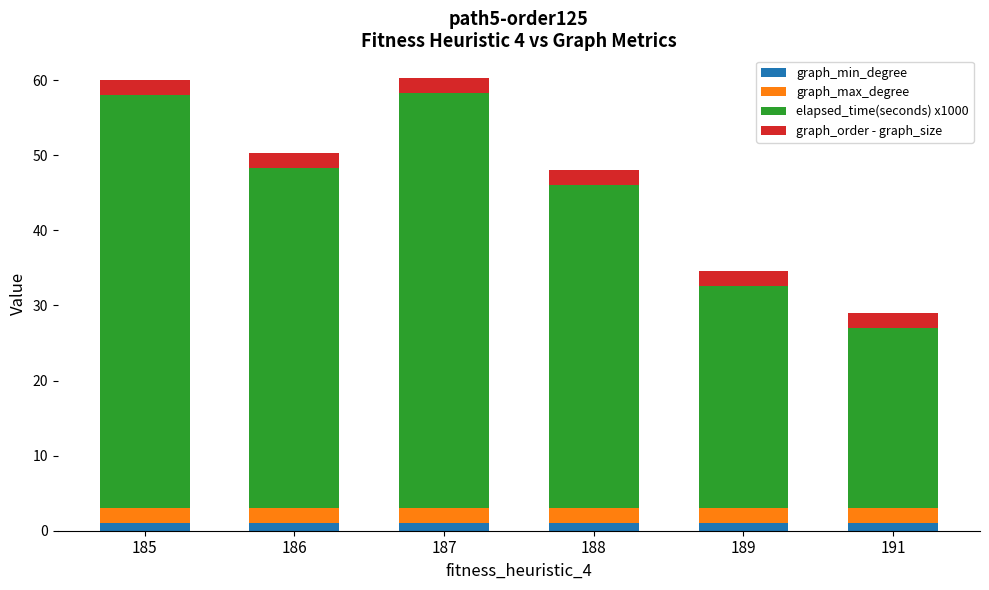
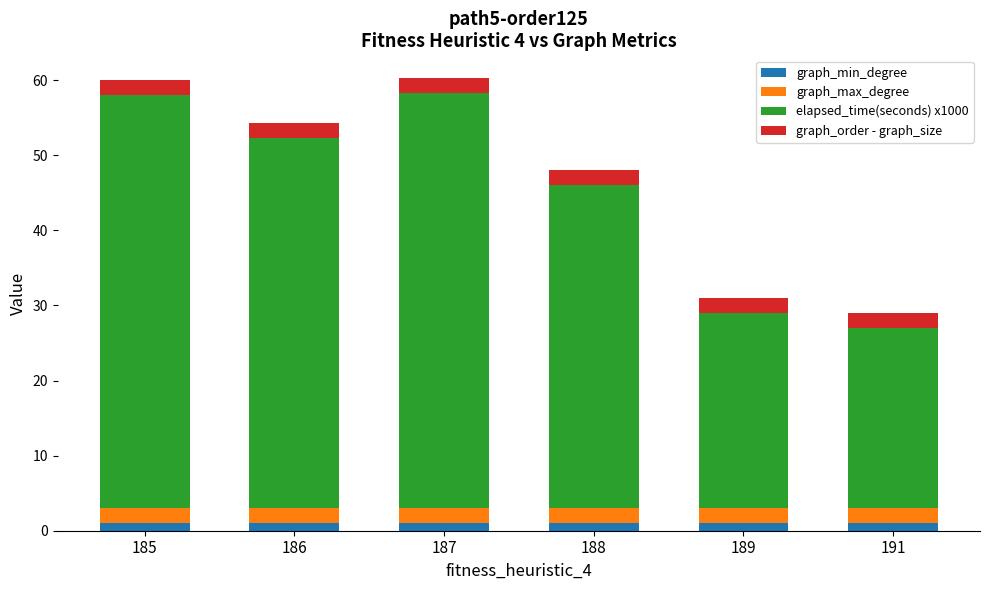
elapsed_time(seconds) x1000, 186: 45 -> 49
elapsed_time(seconds) x1000, 189: 30 -> 26
